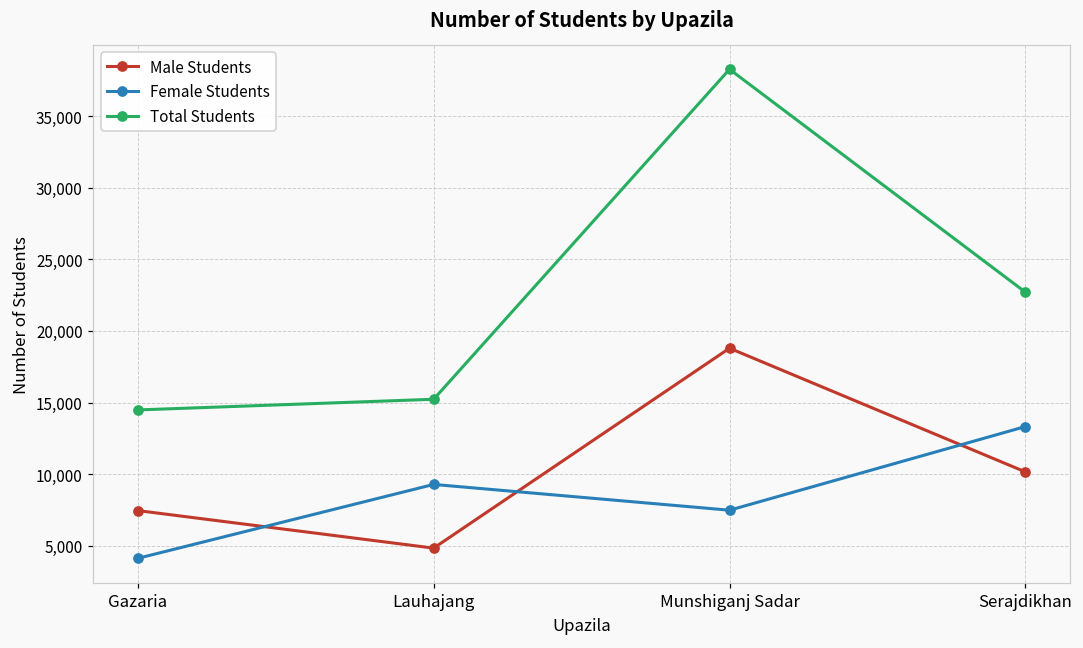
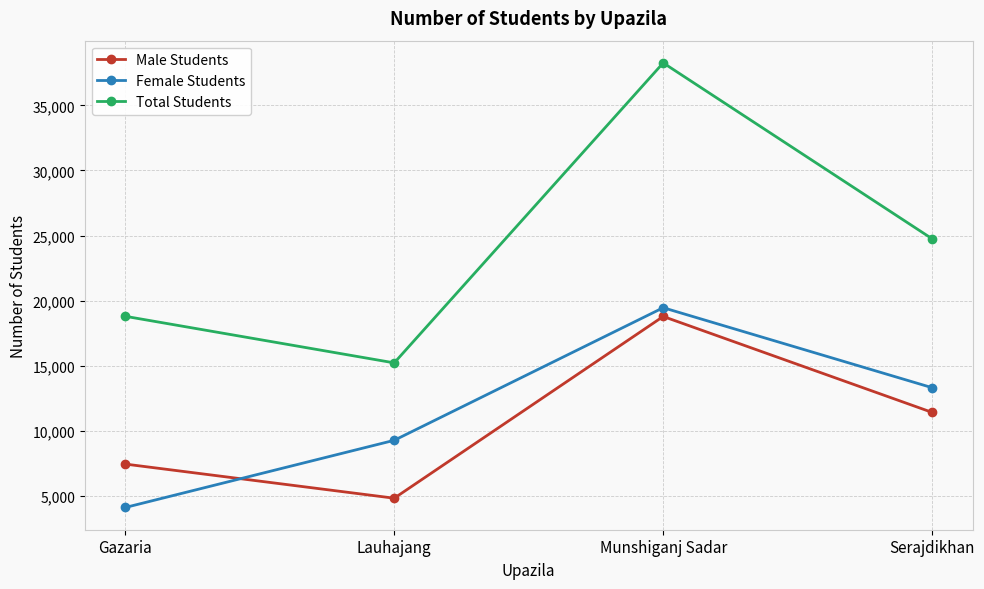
Total Students, Gazaria: 14,500 -> 18,800
Female Students, Munshiganj Sadar: 7,500 -> 19,500
Male Students, Serajdikhan: 10,200 -> 11,400
Total Students, Serajdikhan: 22,700 -> 24,800
